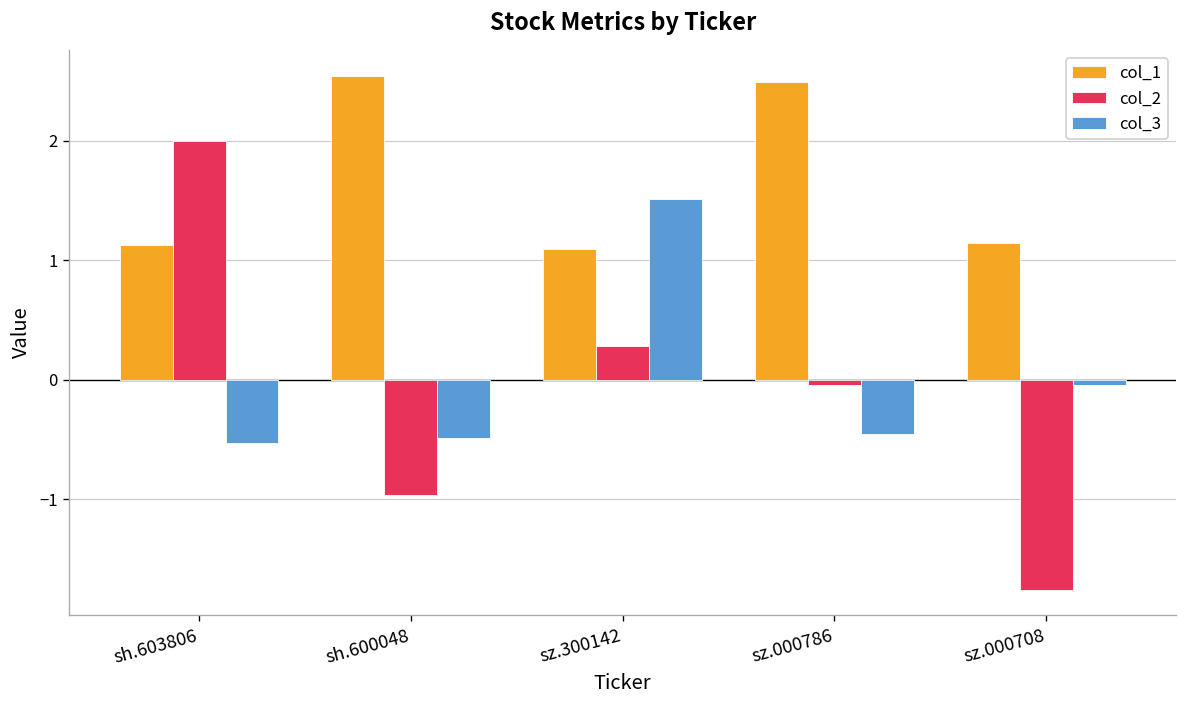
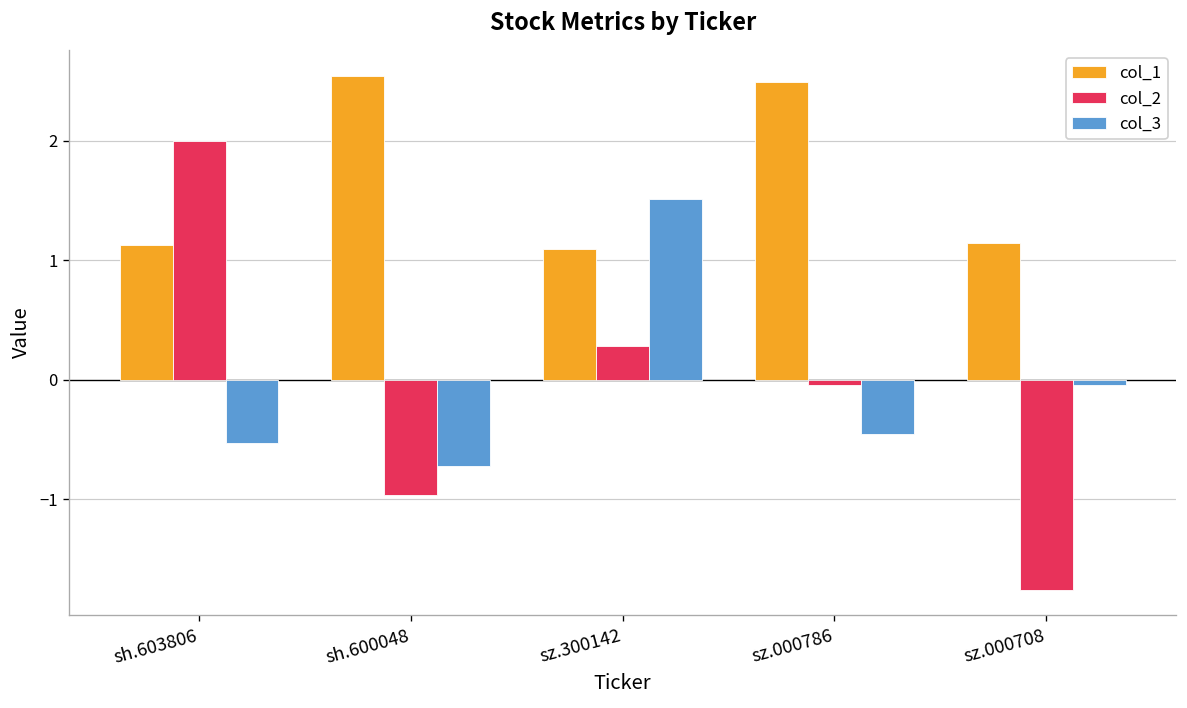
col_3, sh.600048: -0.5 -> -0.7
